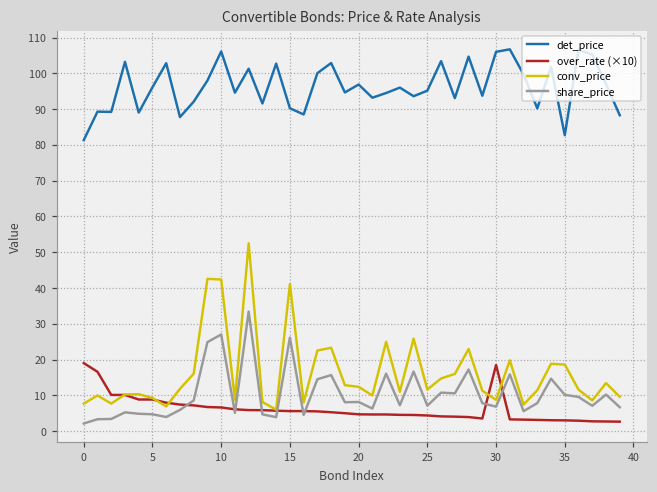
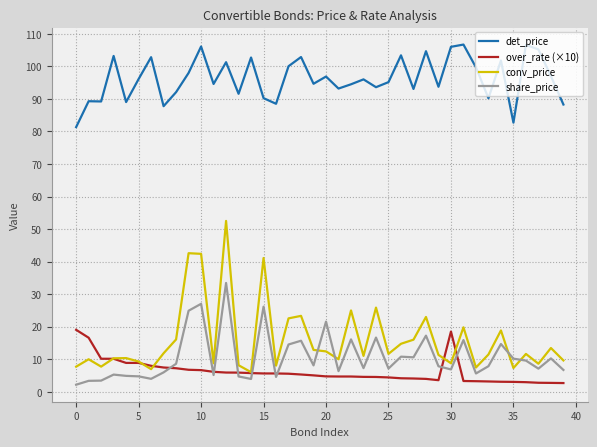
share_price, 20: 8 -> 22
conv_price, 35: 19 -> 7
